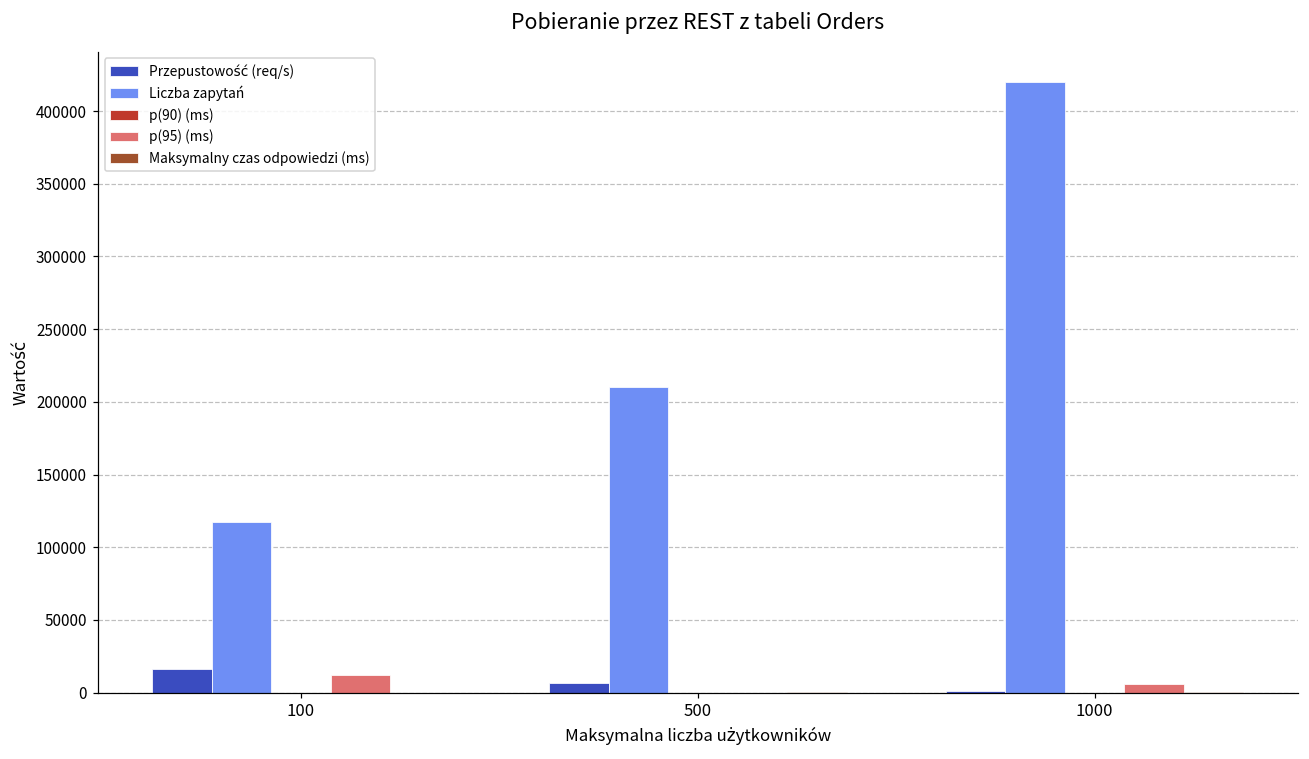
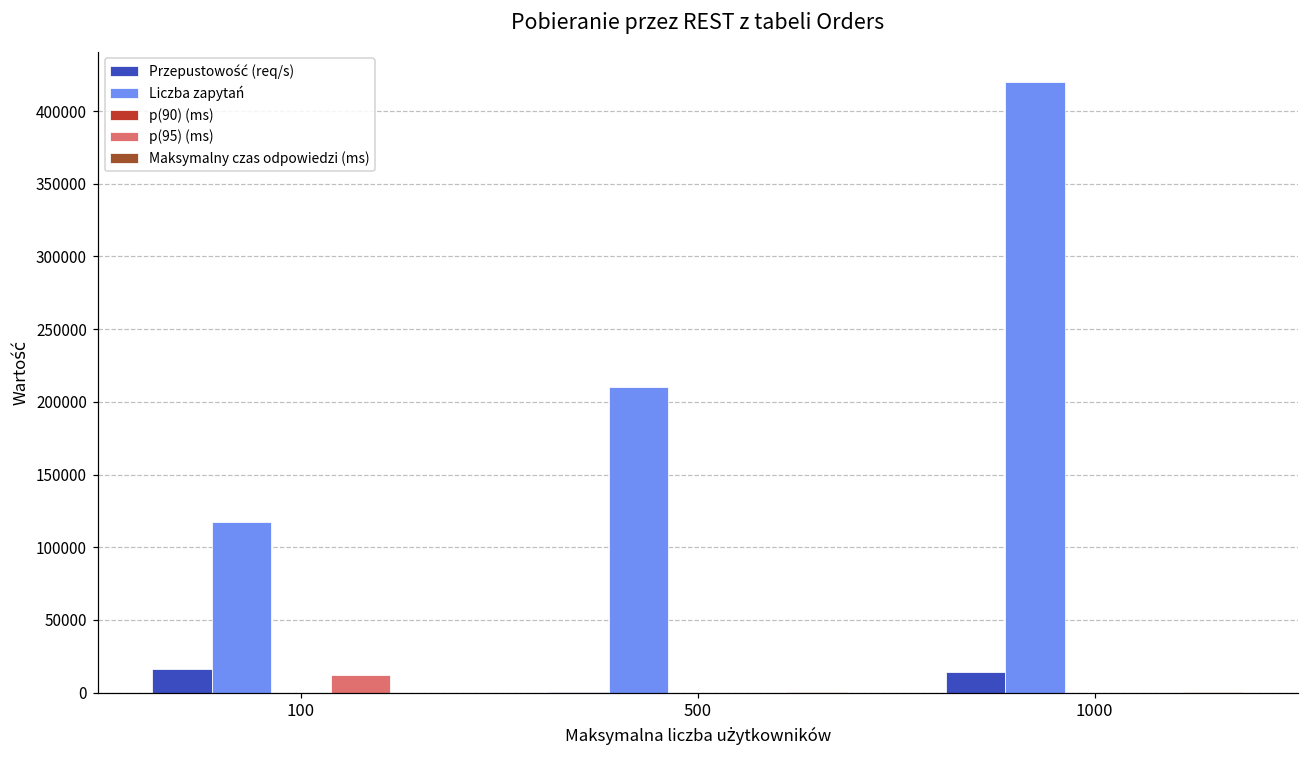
Przepustowość (req/s), 500: 7000 -> 0
Przepustowość (req/s), 1000: 1000 -> 14000
p(95) (ms), 1000: 6000 -> 0
